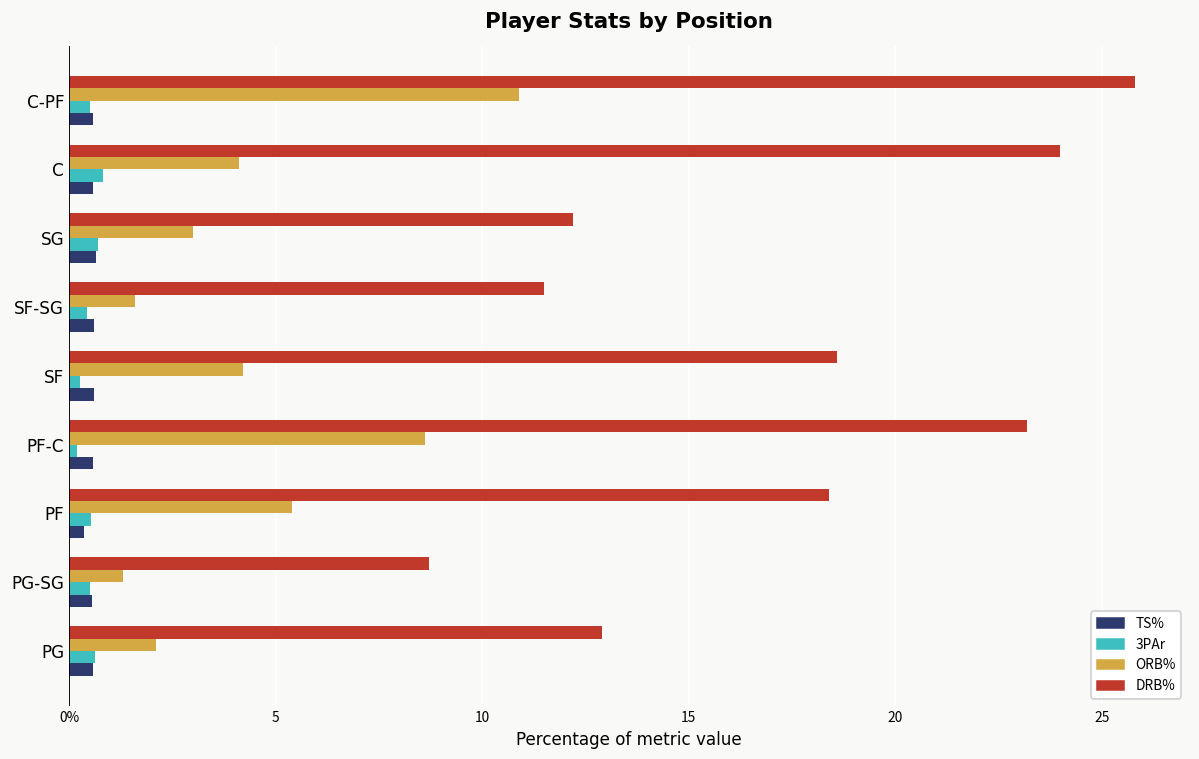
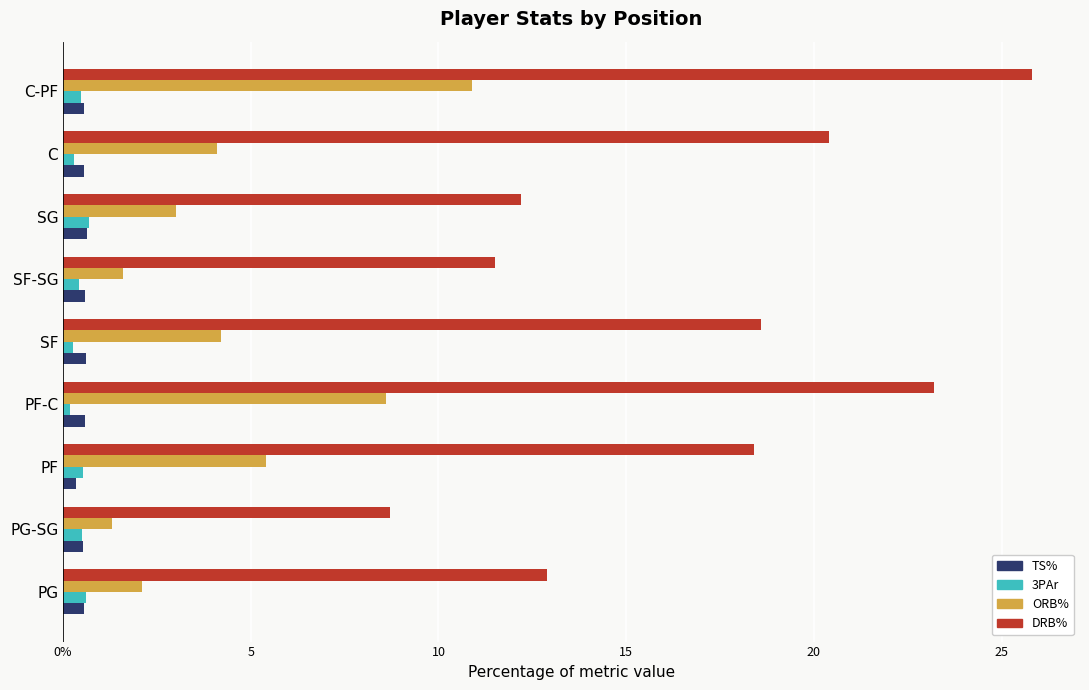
DRB%, C: 24.0 -> 20.4
3PAr, C: 0.8 -> 0.3
